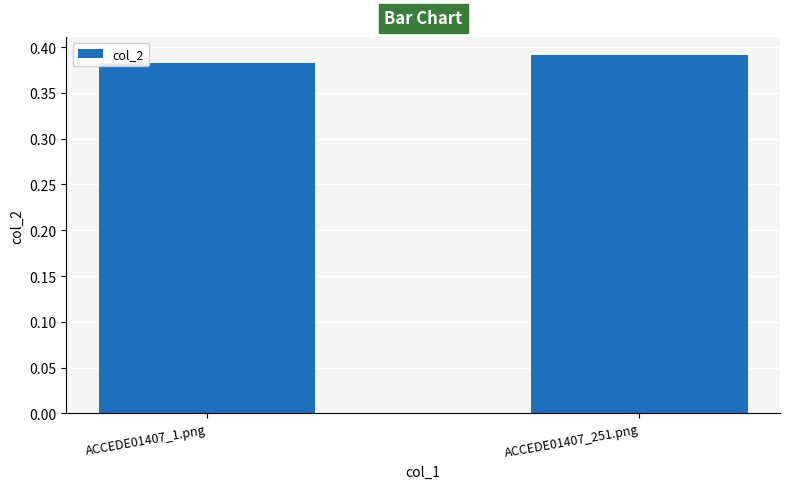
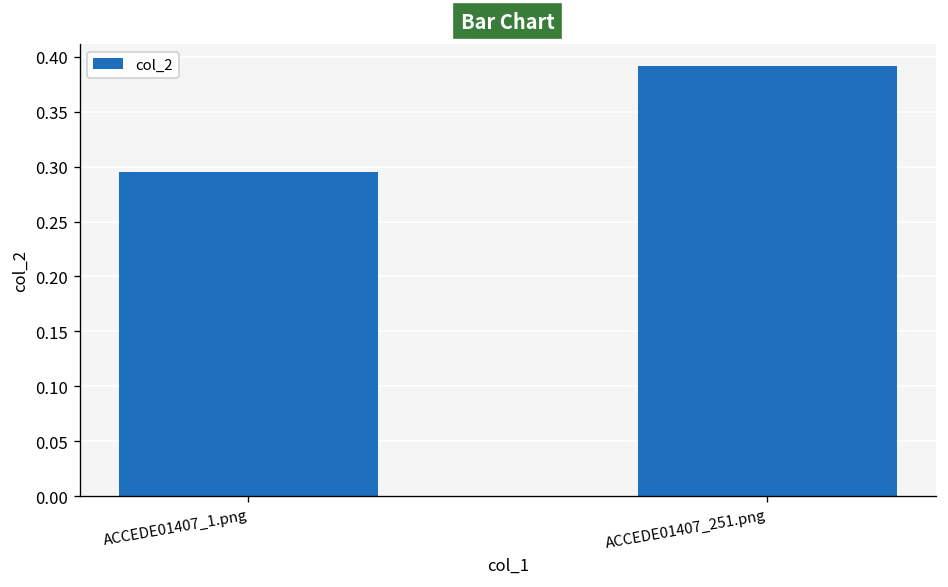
ACCEDE01407_1.png: 0.38 -> 0.30
